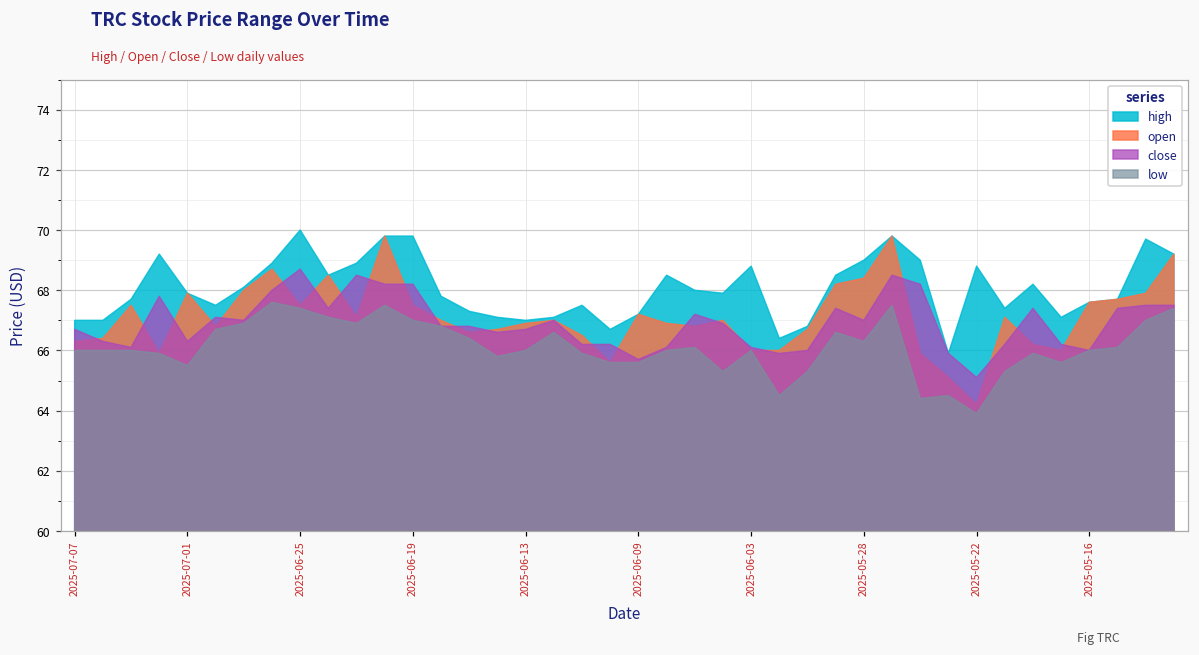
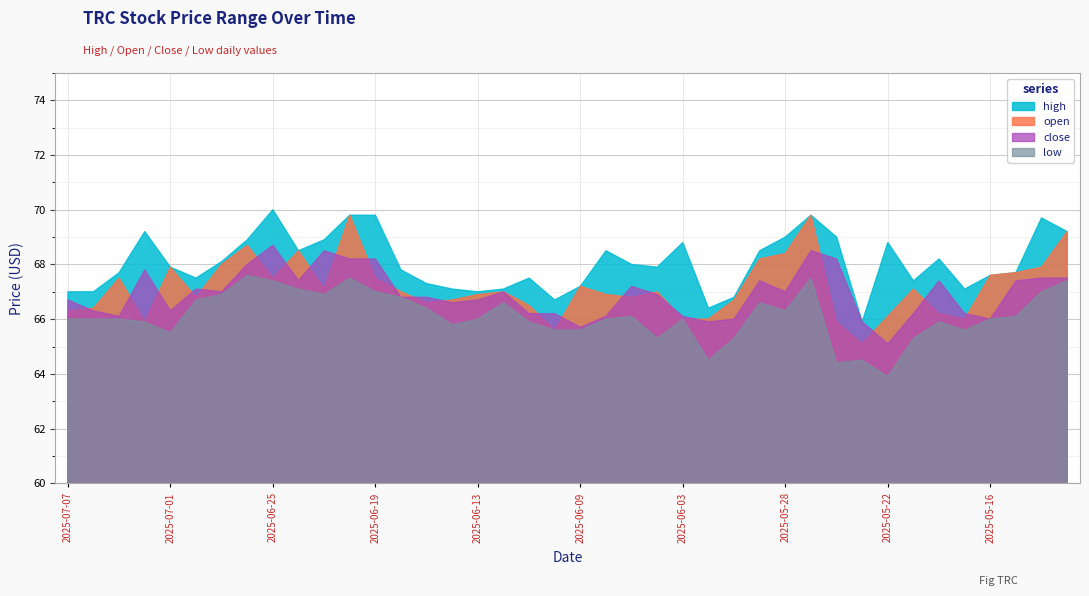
open, 2025-05-22: 64.2 -> 66.1
